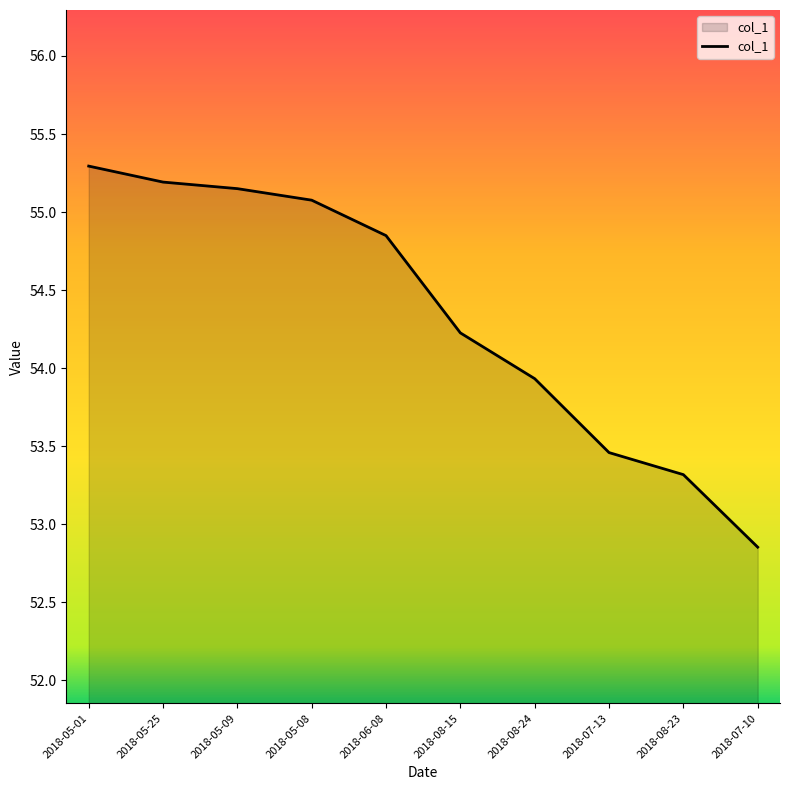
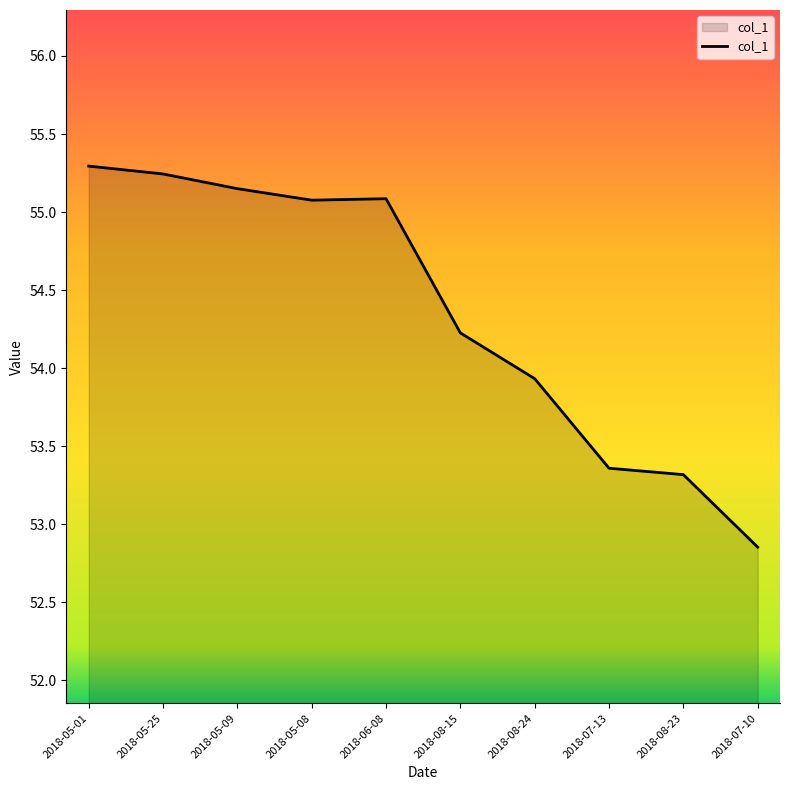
2018-05-25: 55.19 -> 55.24
2018-06-08: 54.85 -> 55.09
2018-07-13: 53.46 -> 53.36
